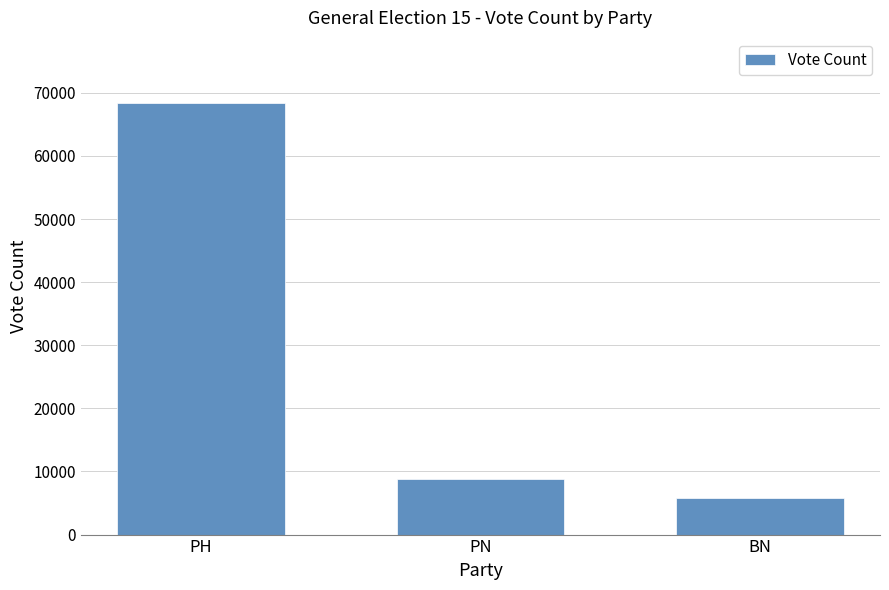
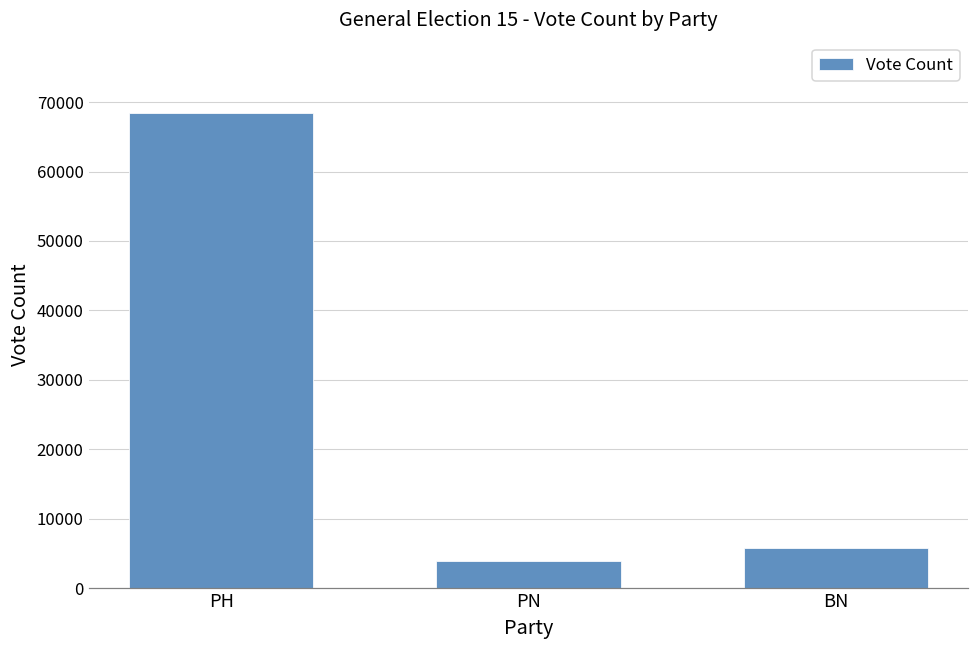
PN: 9000 -> 4000
